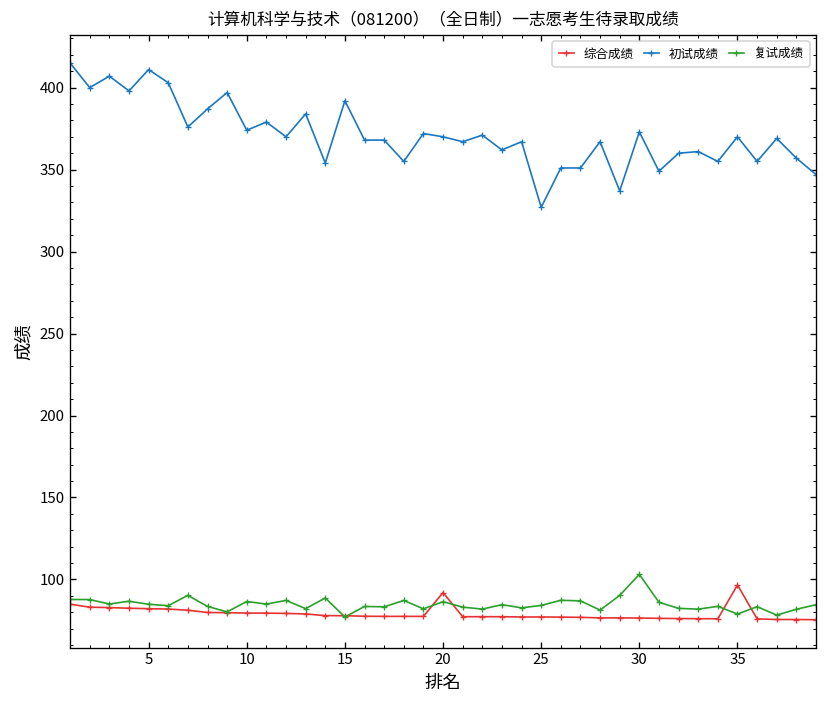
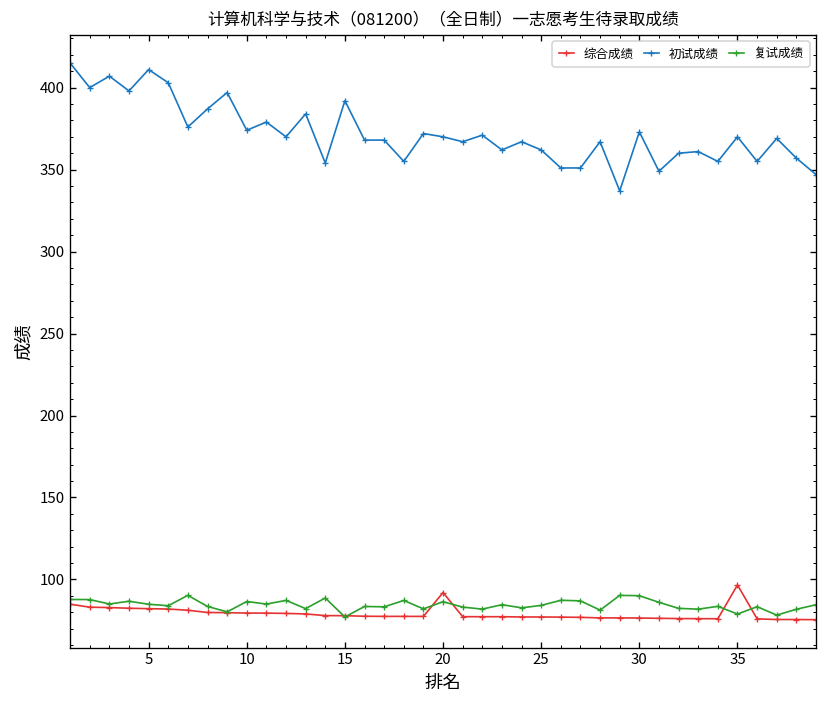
初试成绩, 25: 327 -> 362
复试成绩, 30: 103 -> 90
